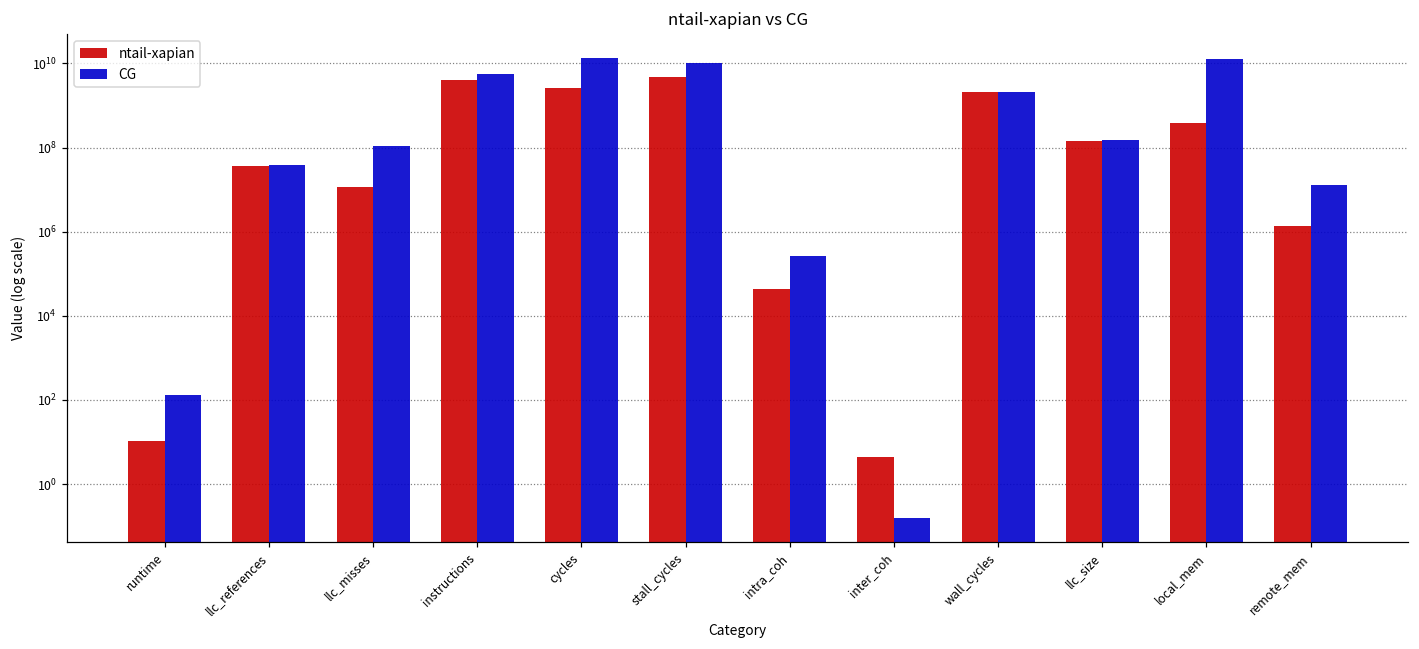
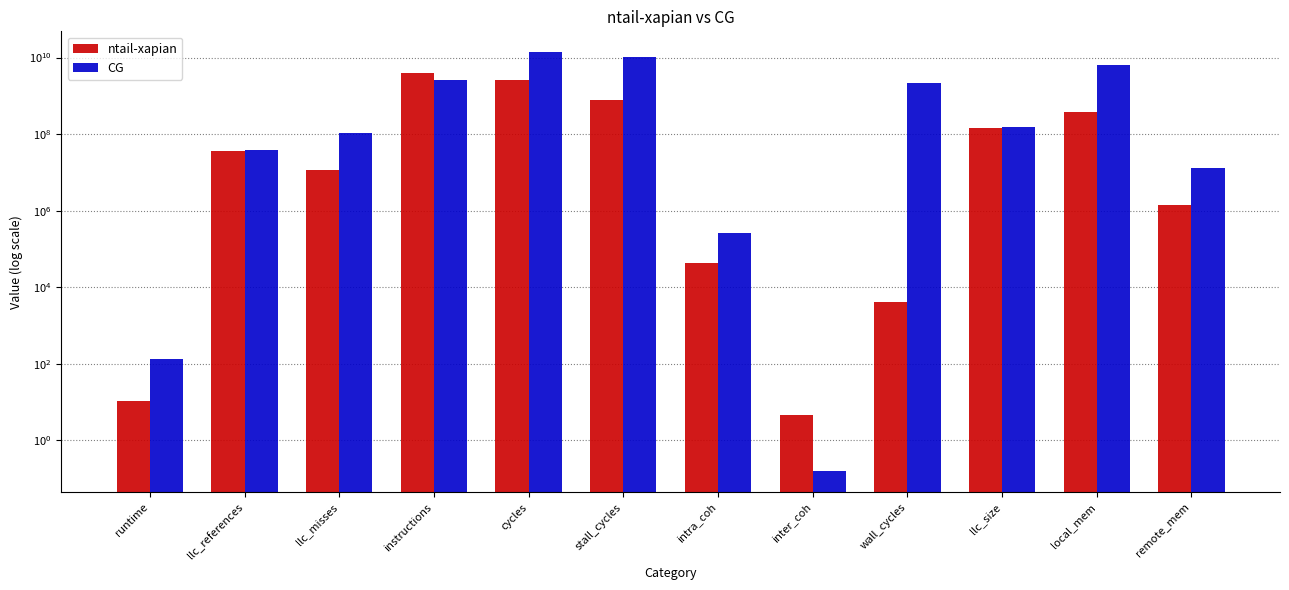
CG, instructions: 5000000000 -> 3000000000
ntail-xapian, stall_cycles: 5000000000 -> 800000000
ntail-xapian, wall_cycles: 2000000000 -> 4000
CG, local_mem: 13000000000 -> 6000000000
